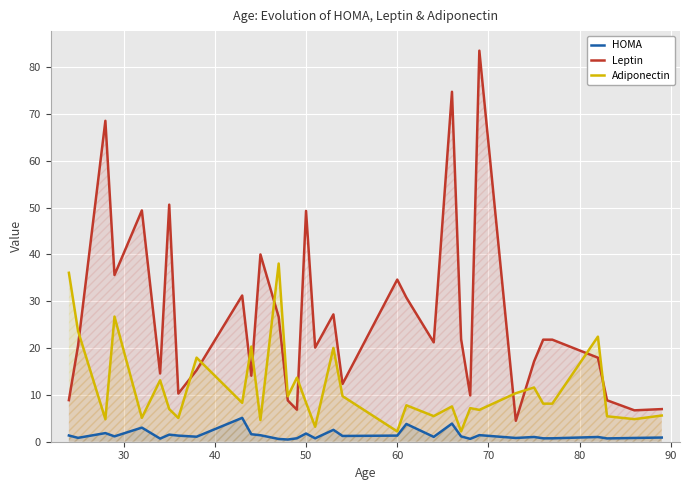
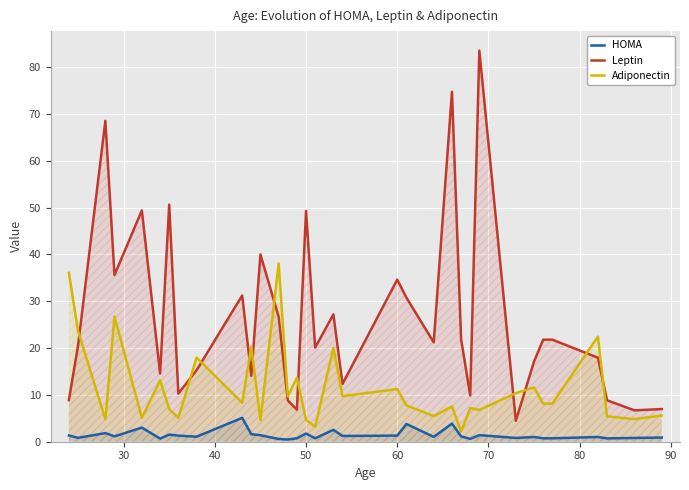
Adiponectin, 50: 8 -> 5
Adiponectin, 60: 2 -> 11
